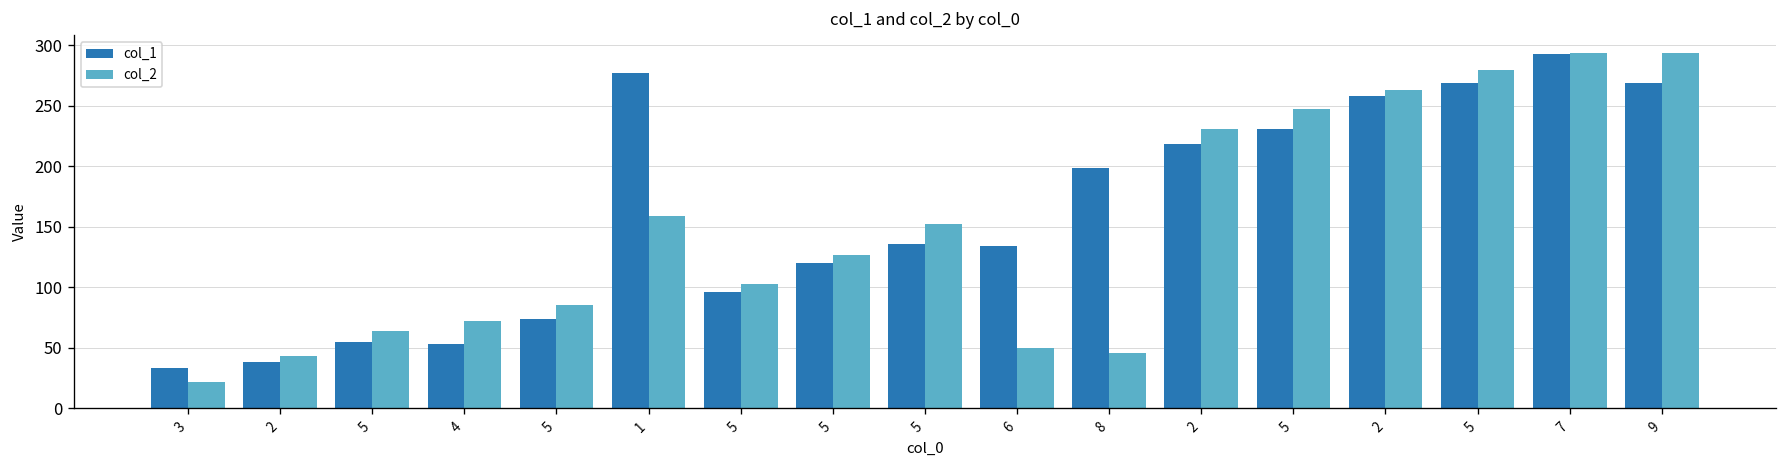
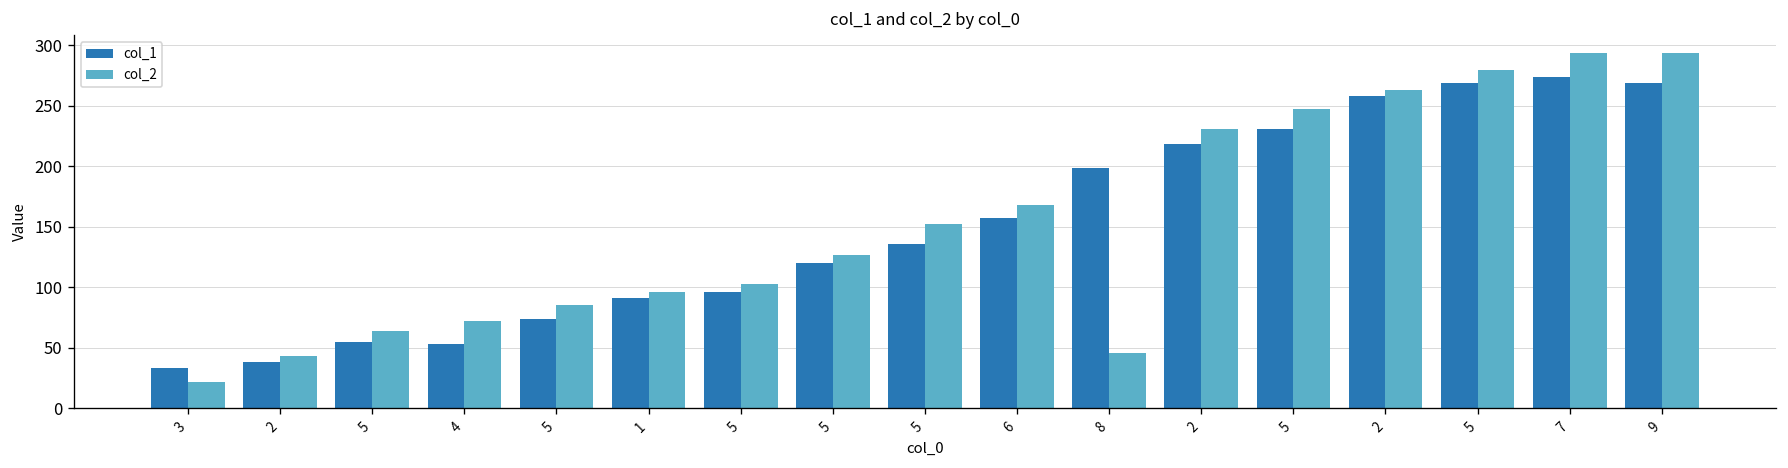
col_1, 1: 277 -> 91
col_2, 1: 158 -> 96
col_1, 6: 134 -> 157
col_2, 6: 50 -> 168
col_1, 7: 292 -> 274
